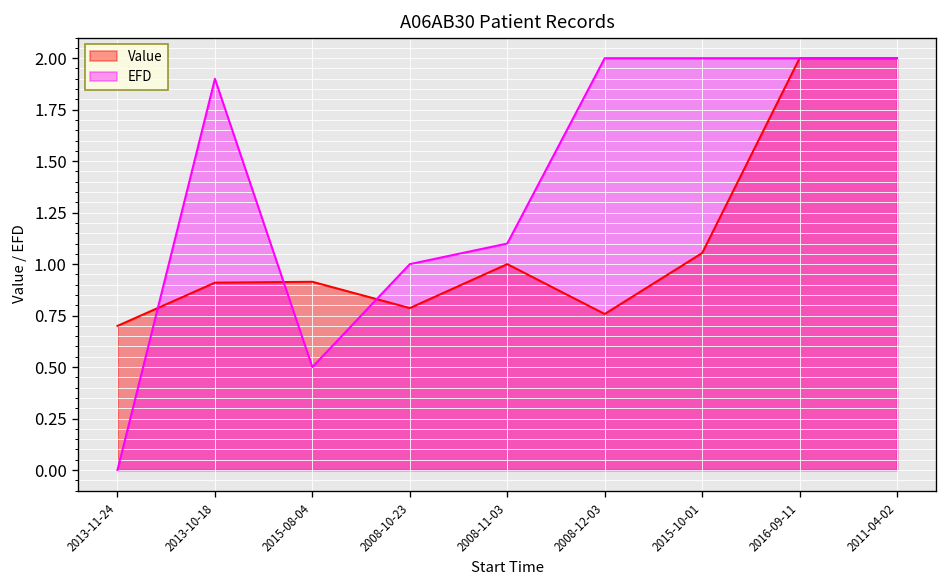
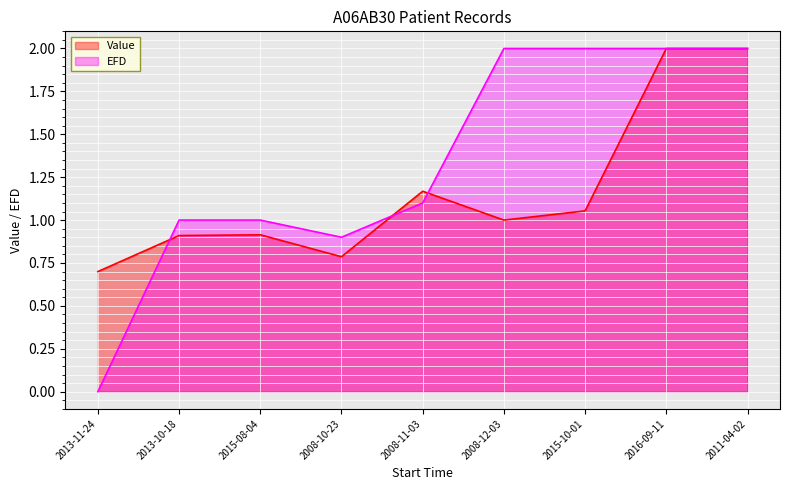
EFD, 2013-10-18: 1.9 -> 1.0
EFD, 2015-08-04: 0.5 -> 1.0
EFD, 2008-10-23: 1.0 -> 0.9
Value, 2008-11-03: 1.00 -> 1.17
Value, 2008-12-03: 0.76 -> 1.00
